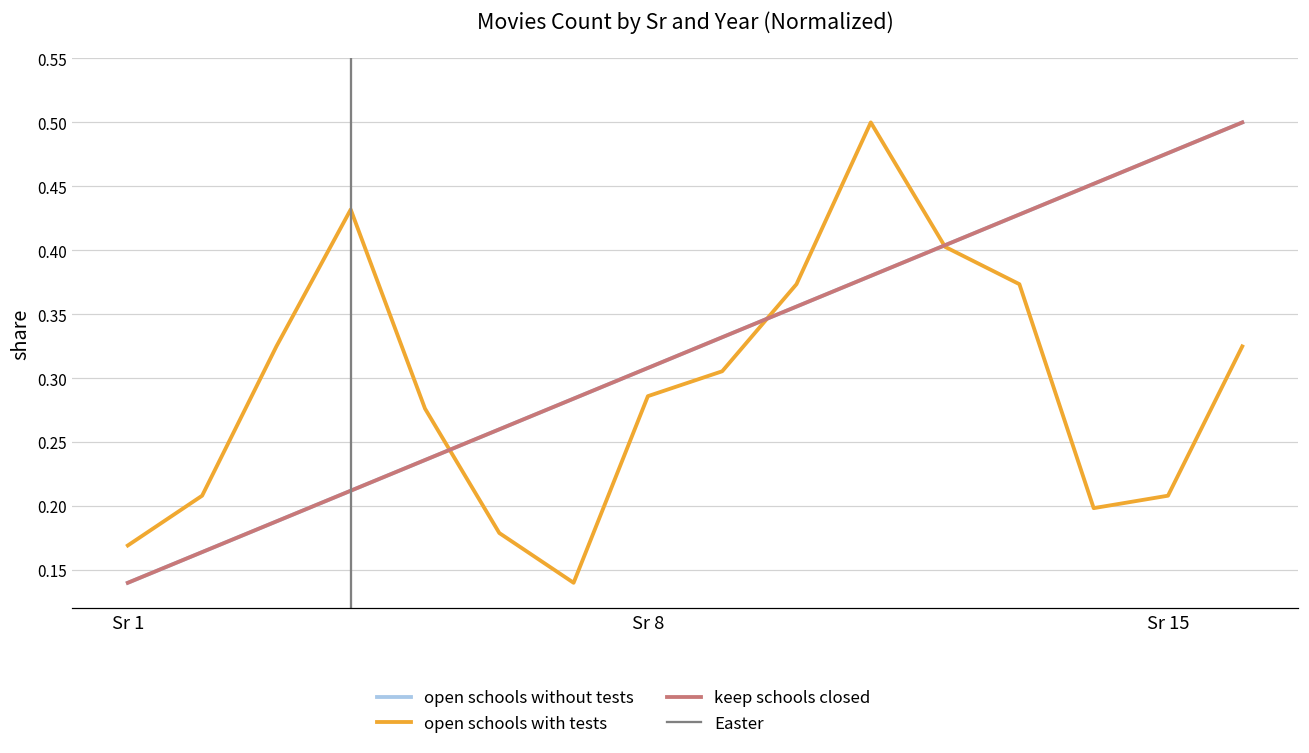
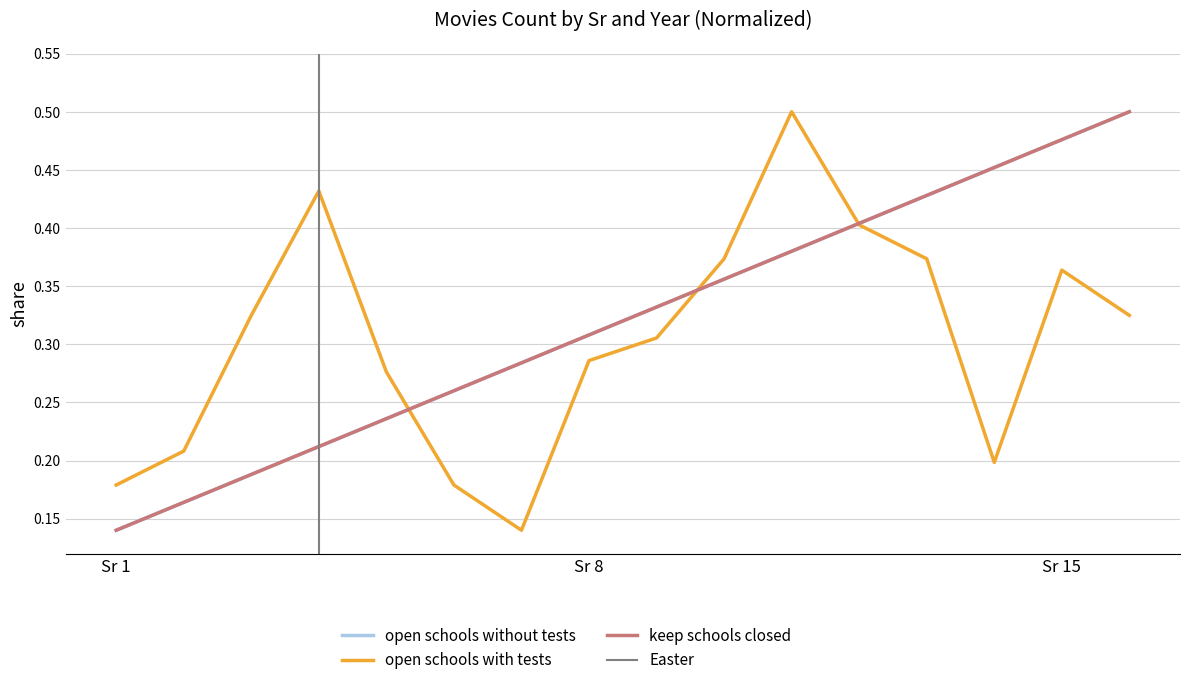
open schools with tests, Sr 1: 0.169 -> 0.179
open schools with tests, Sr 15: 0.208 -> 0.364
